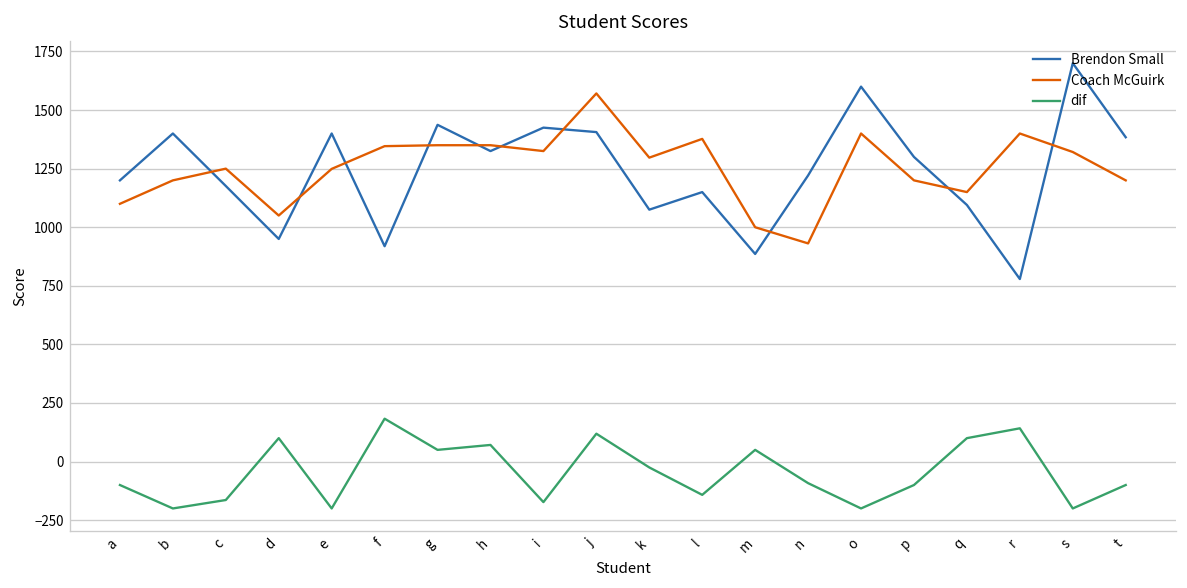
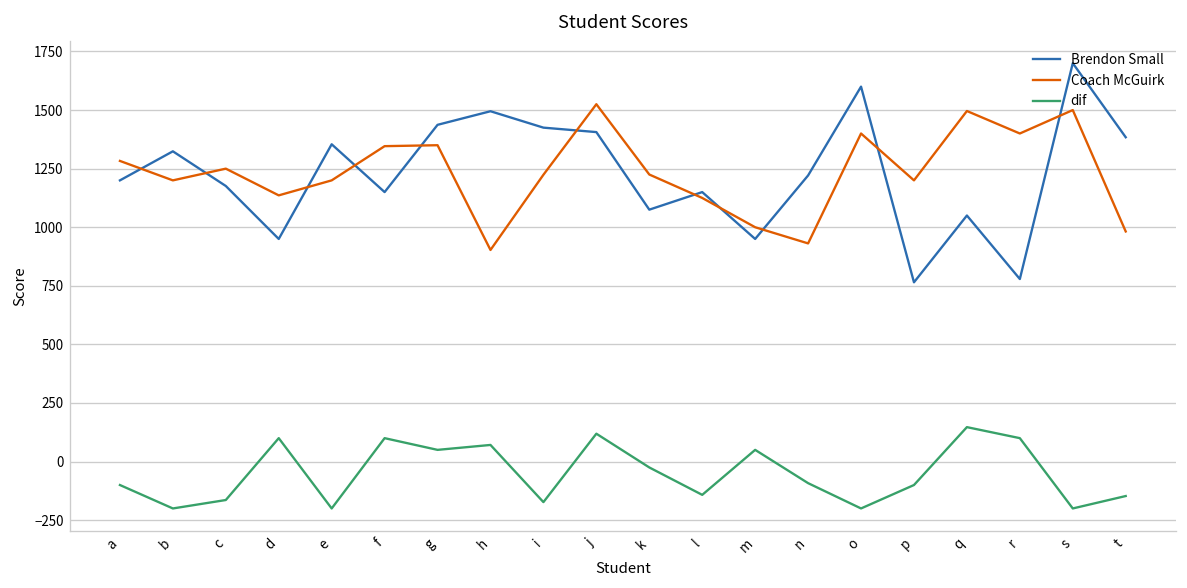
Coach McGuirk, a: 1100 -> 1280
Brendon Small, b: 1400 -> 1320
Coach McGuirk, d: 1050 -> 1140
Brendon Small, e: 1400 -> 1350
Coach McGuirk, e: 1250 -> 1200
Brendon Small, f: 920 -> 1150
dif, f: 180 -> 100
Brendon Small, h: 1330 -> 1500
Coach McGuirk, h: 1350 -> 900
Coach McGuirk, i: 1330 -> 1220
Coach McGuirk, j: 1570 -> 1530
Coach McGuirk, k: 1300 -> 1230
Coach McGuirk, l: 1380 -> 1130
Brendon Small, m: 890 -> 950
Brendon Small, p: 1300 -> 770
Brendon Small, q: 1100 -> 1050
Coach McGuirk, q: 1150 -> 1500
dif, q: 100 -> 150
dif, r: 140 -> 100
Coach McGuirk, s: 1320 -> 1500
Coach McGuirk, t: 1200 -> 980
dif, t: -100 -> -150
